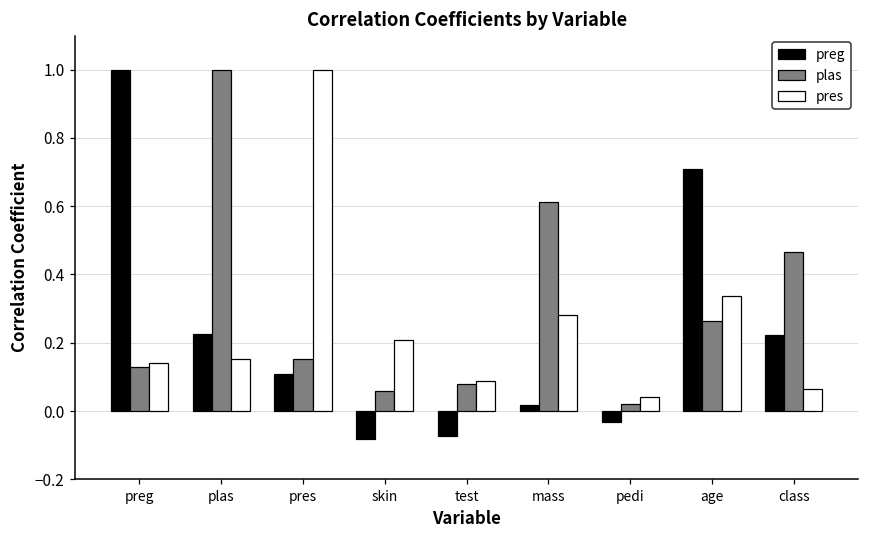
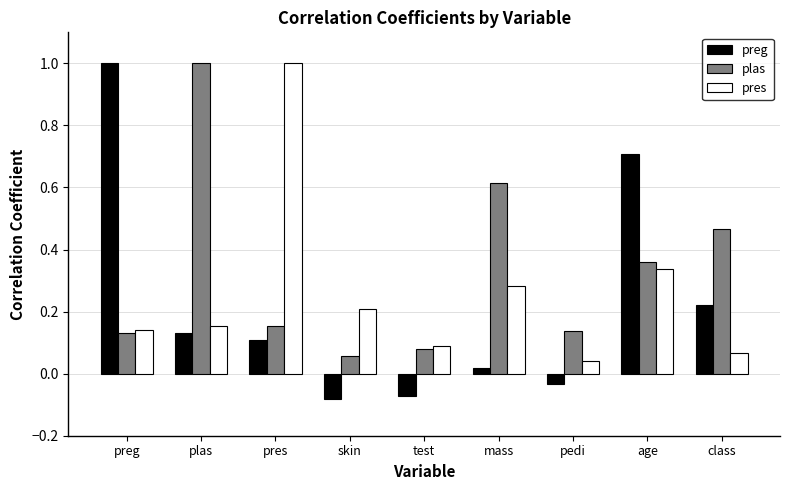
preg, plas: 0.23 -> 0.13
plas, pedi: 0.02 -> 0.14
plas, age: 0.26 -> 0.36
